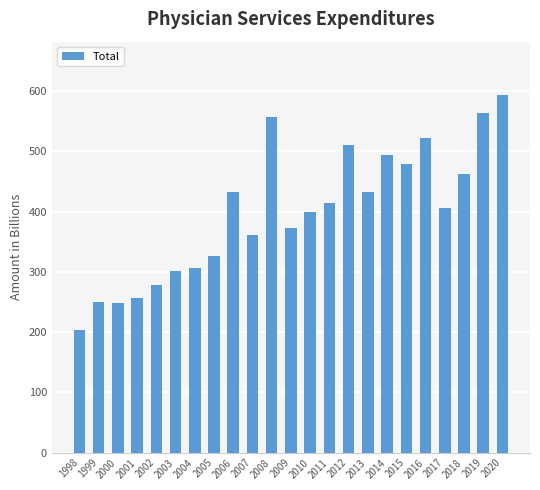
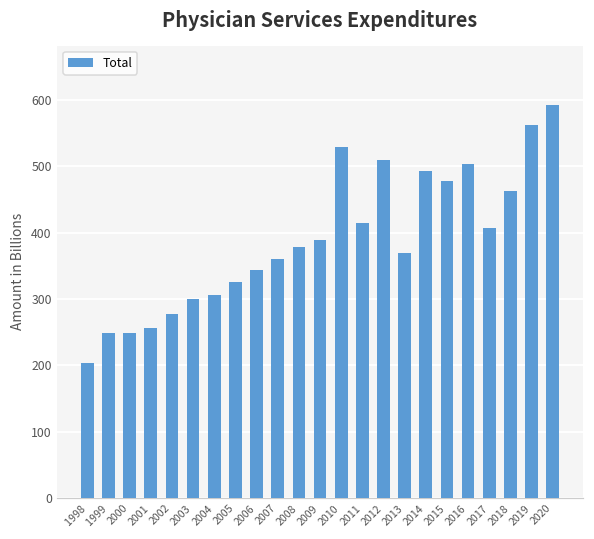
2006: 430 -> 340
2008: 560 -> 380
2009: 370 -> 390
2010: 400 -> 530
2013: 430 -> 370
2016: 520 -> 500
